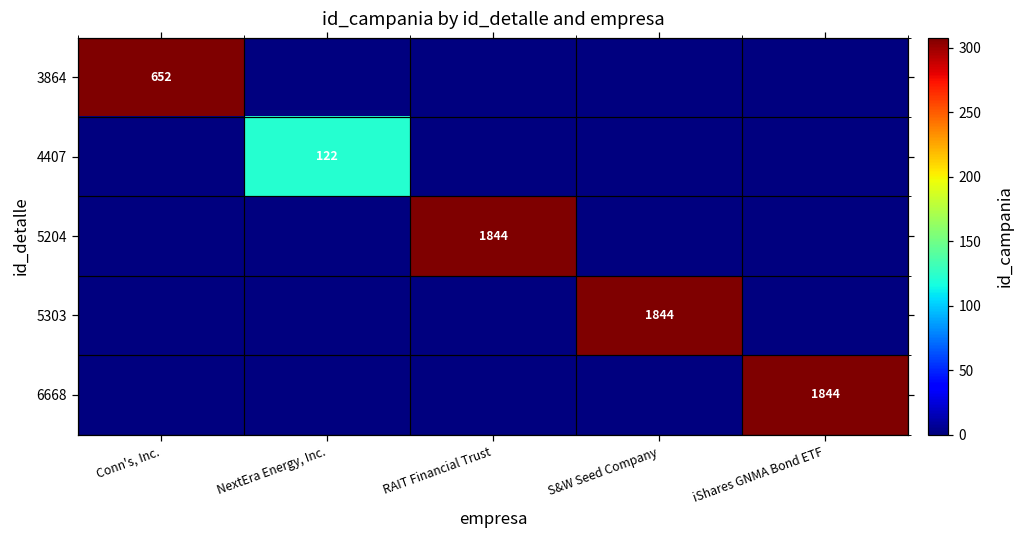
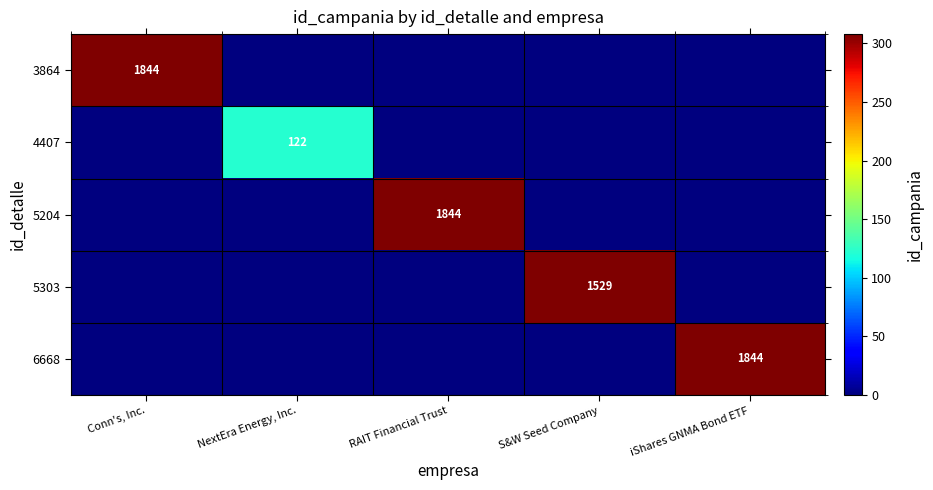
3864, Conn's, Inc.: 652 -> 1844
5303, S&W Seed Company: 1844 -> 1529
